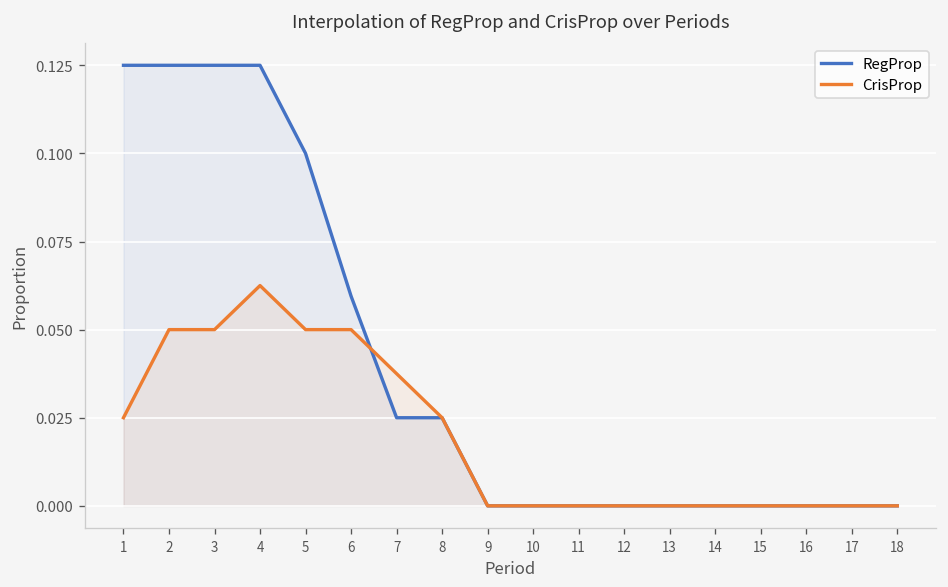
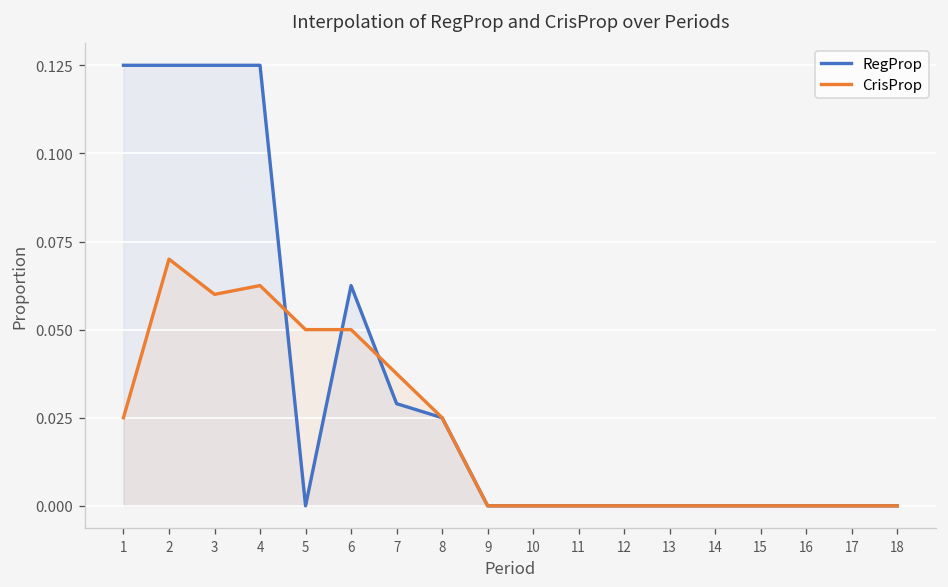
CrisProp, 2: 0.05 -> 0.07
CrisProp, 3: 0.05 -> 0.06
RegProp, 5: 0.1 -> 0.0
RegProp, 6: 0.060 -> 0.063
RegProp, 7: 0.025 -> 0.029
